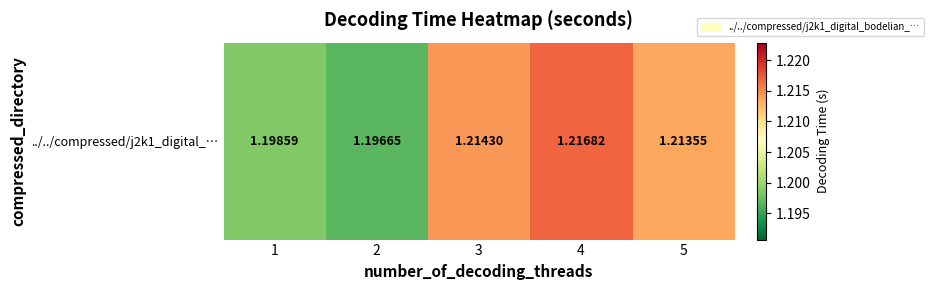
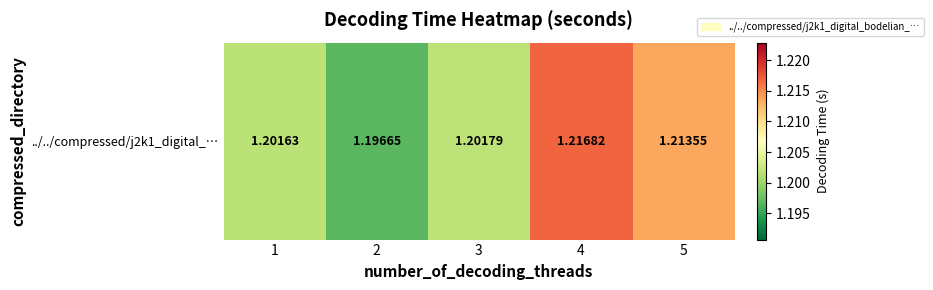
../../compressed/j2k1_digital_…, 1: 1.19859 -> 1.20163
../../compressed/j2k1_digital_…, 3: 1.21430 -> 1.20179
